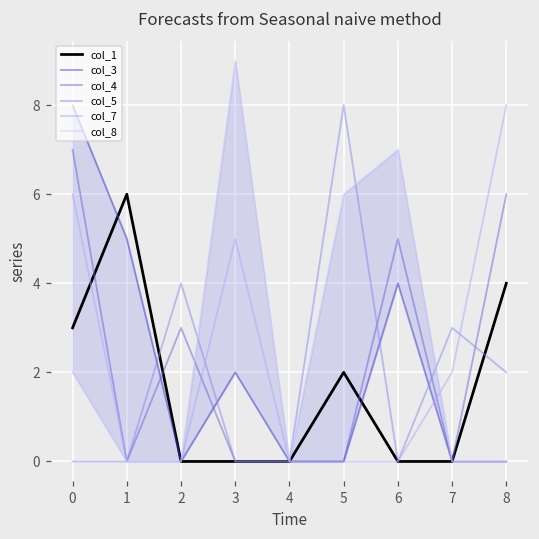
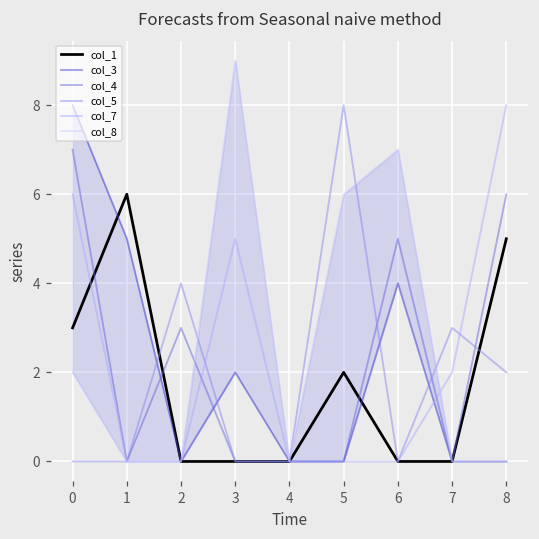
col_1, 8: 4 -> 5
